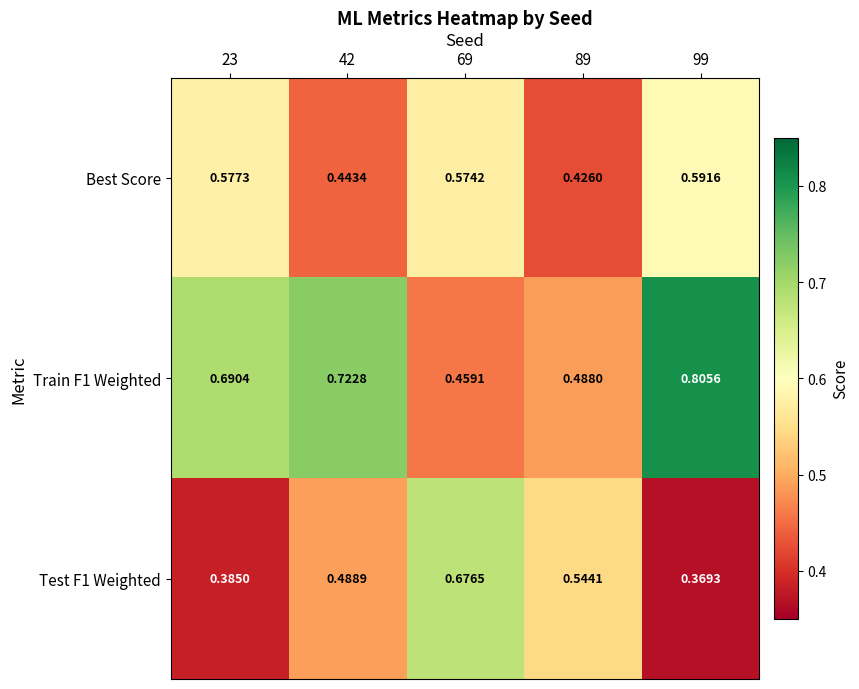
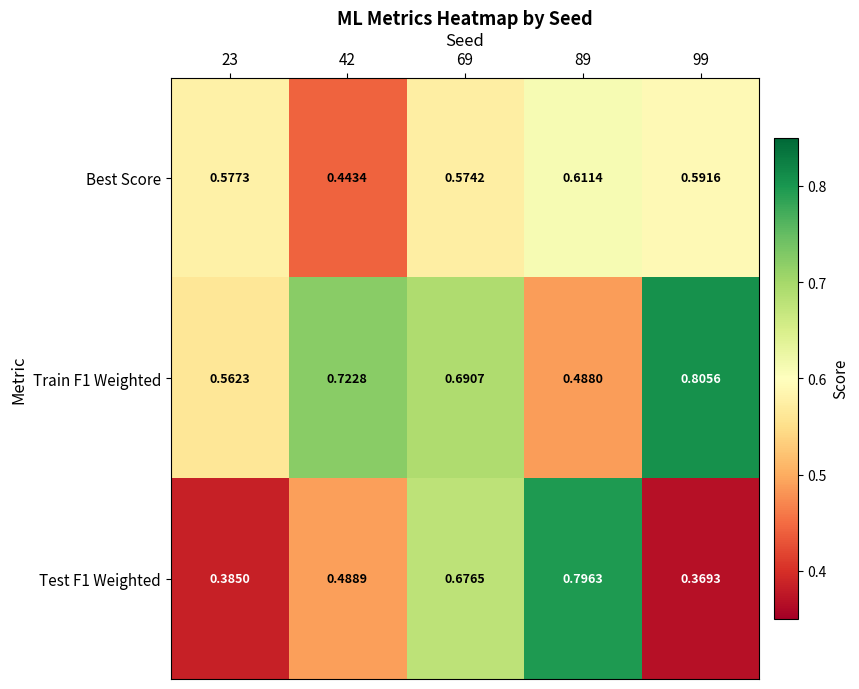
Best Score, 89: 0.4260 -> 0.6114
Train F1 Weighted, 23: 0.6904 -> 0.5623
Train F1 Weighted, 69: 0.4591 -> 0.6907
Test F1 Weighted, 89: 0.5441 -> 0.7963
